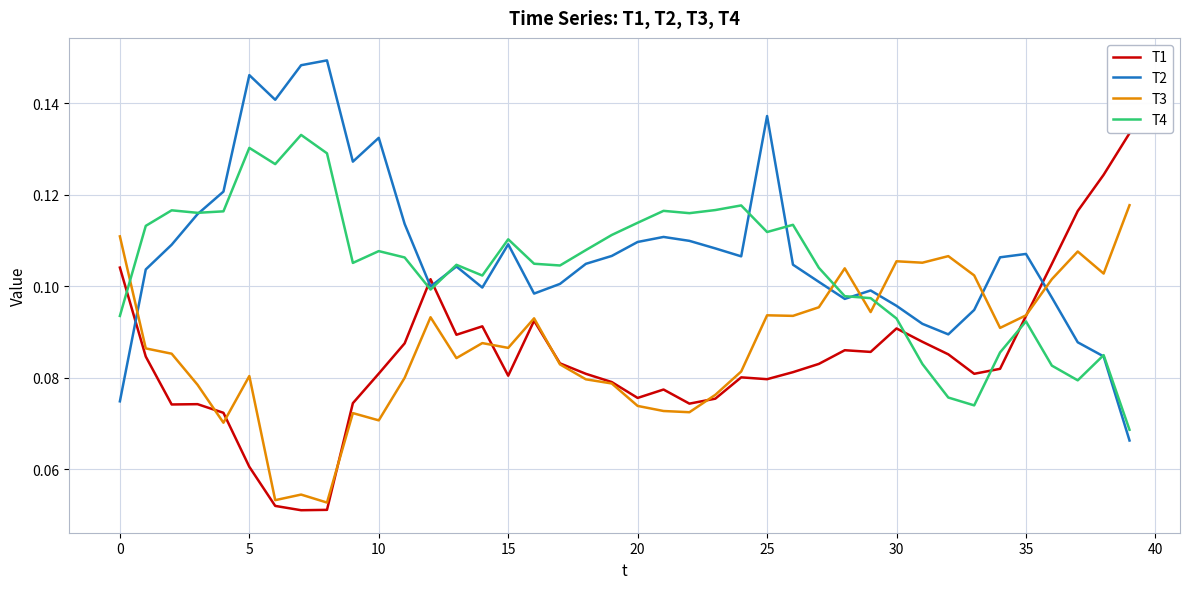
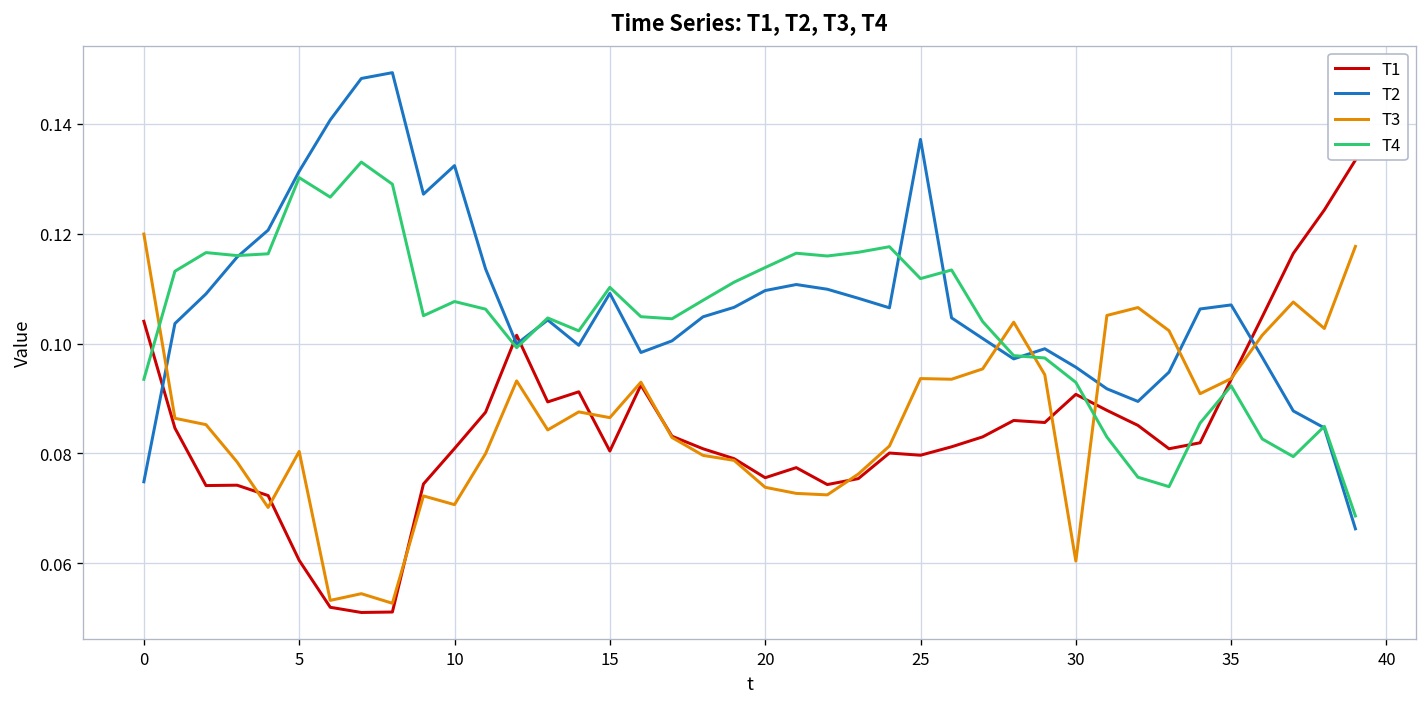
T3, 0: 0.111 -> 0.120
T2, 5: 0.146 -> 0.131
T3, 30: 0.105 -> 0.060
